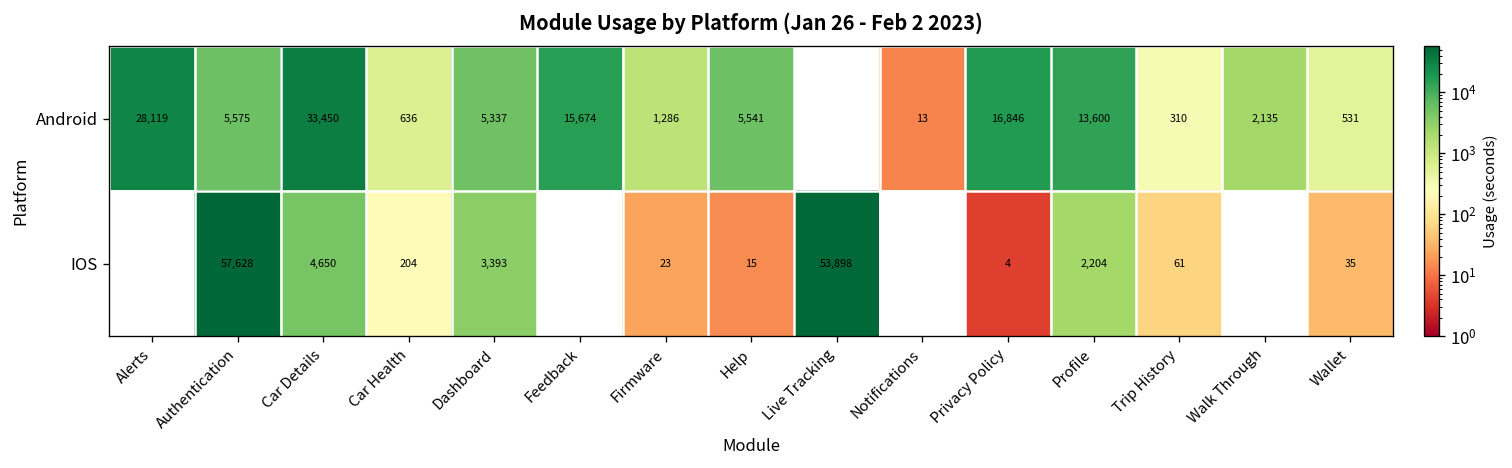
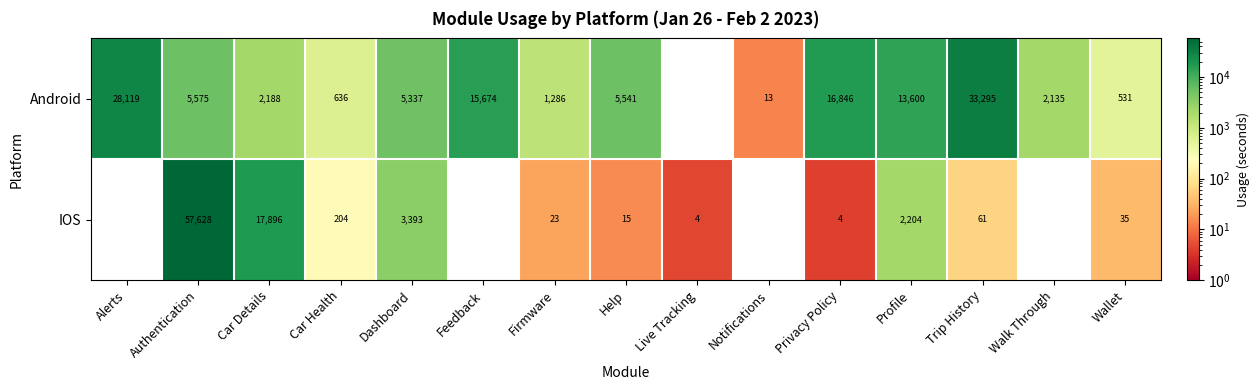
Android, Car Details: 33,450 -> 2,188
Android, Trip History: 310 -> 33,295
IOS, Car Details: 4,650 -> 17,896
IOS, Live Tracking: 53,898 -> 4
